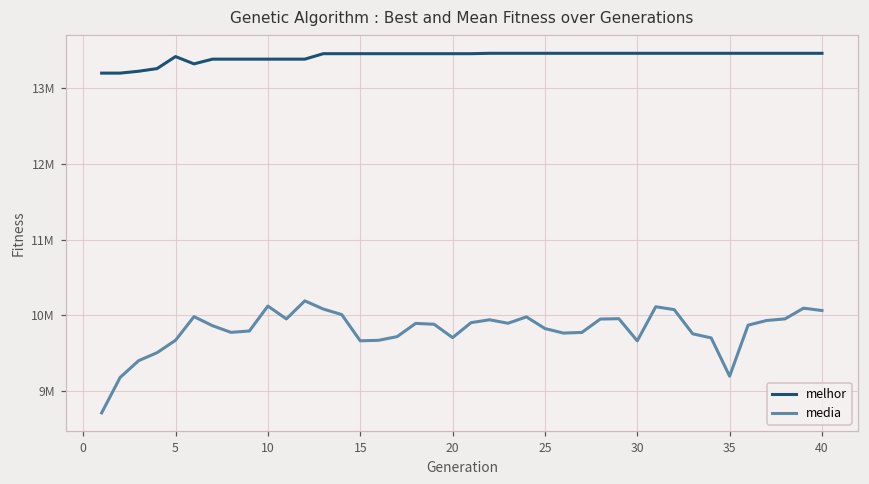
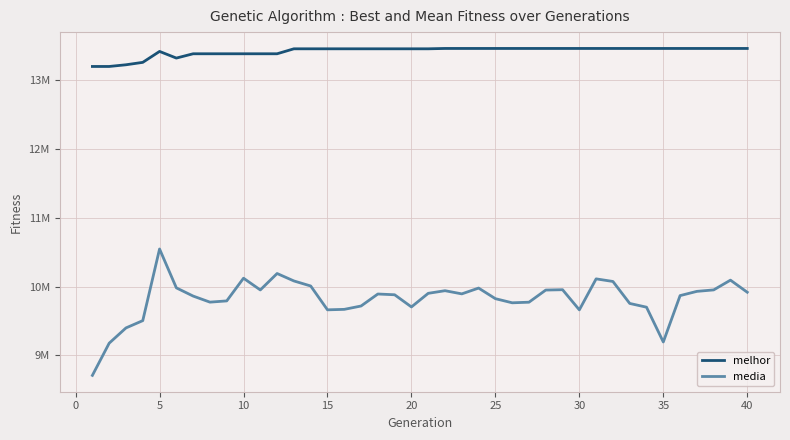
media, 5: 9700000 -> 10500000
media, 40: 10100000 -> 9900000
